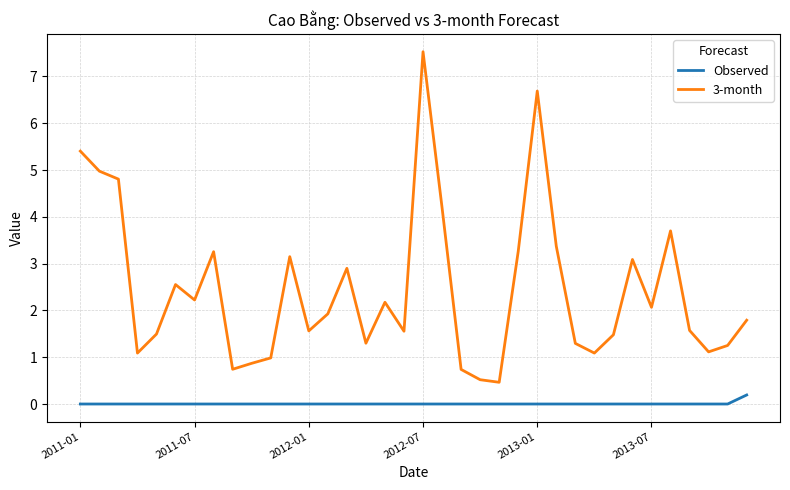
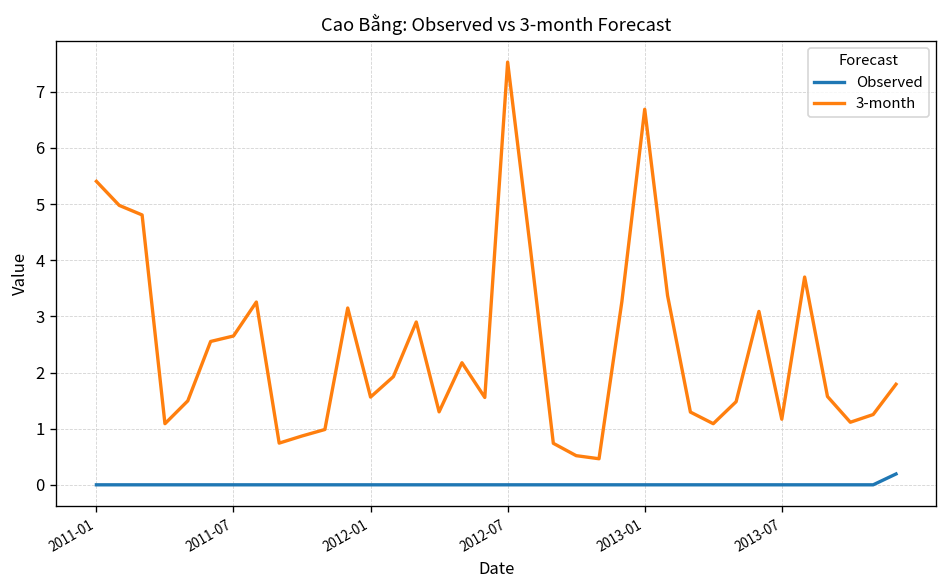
3-month, 2011-07: 2.2 -> 2.7
3-month, 2013-07: 2.1 -> 1.2
